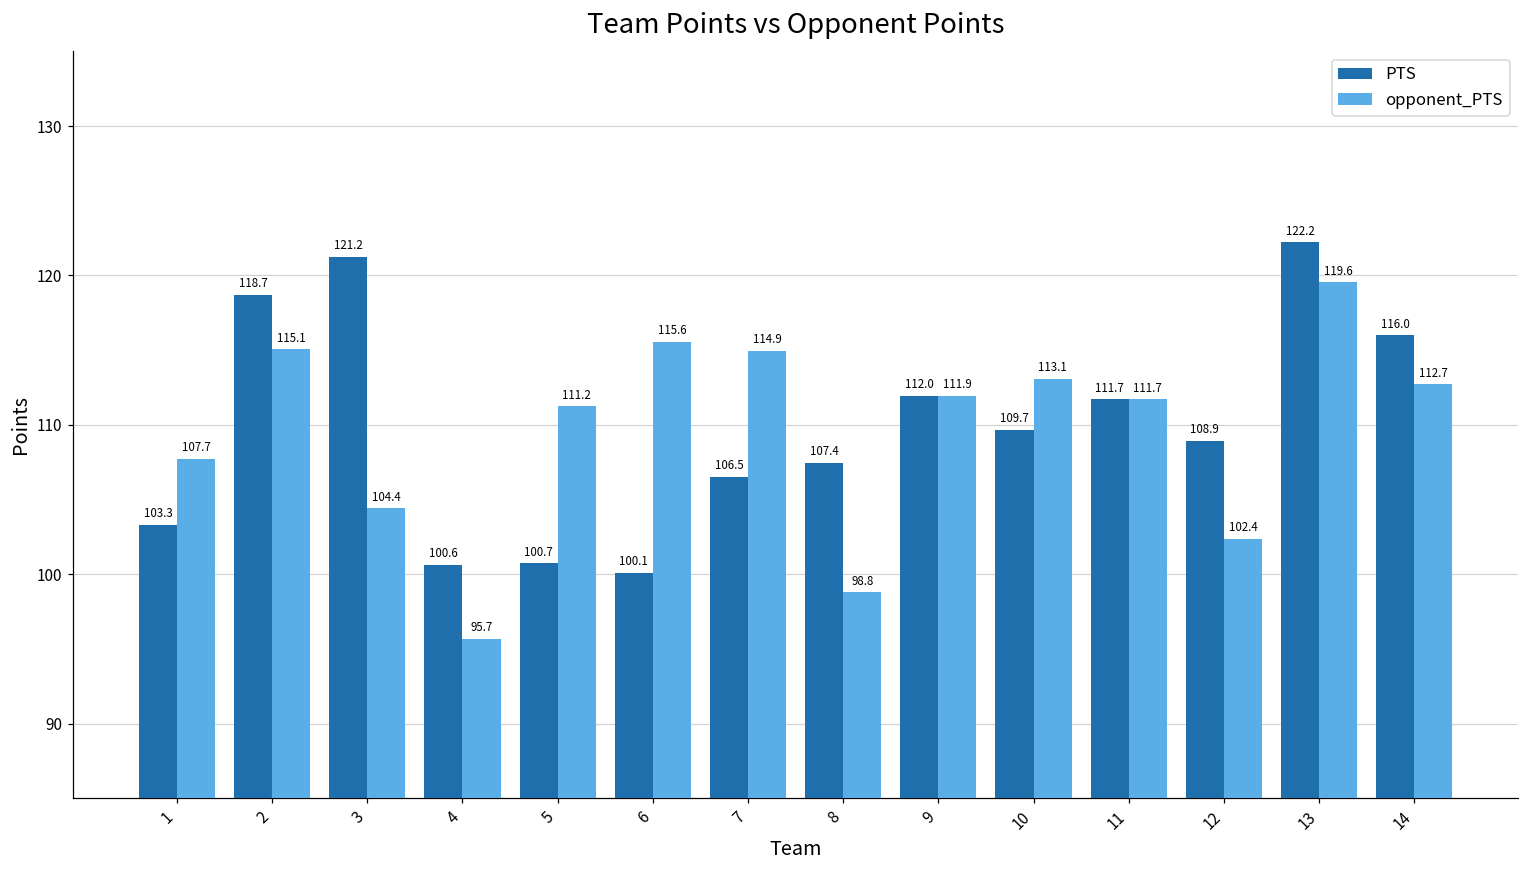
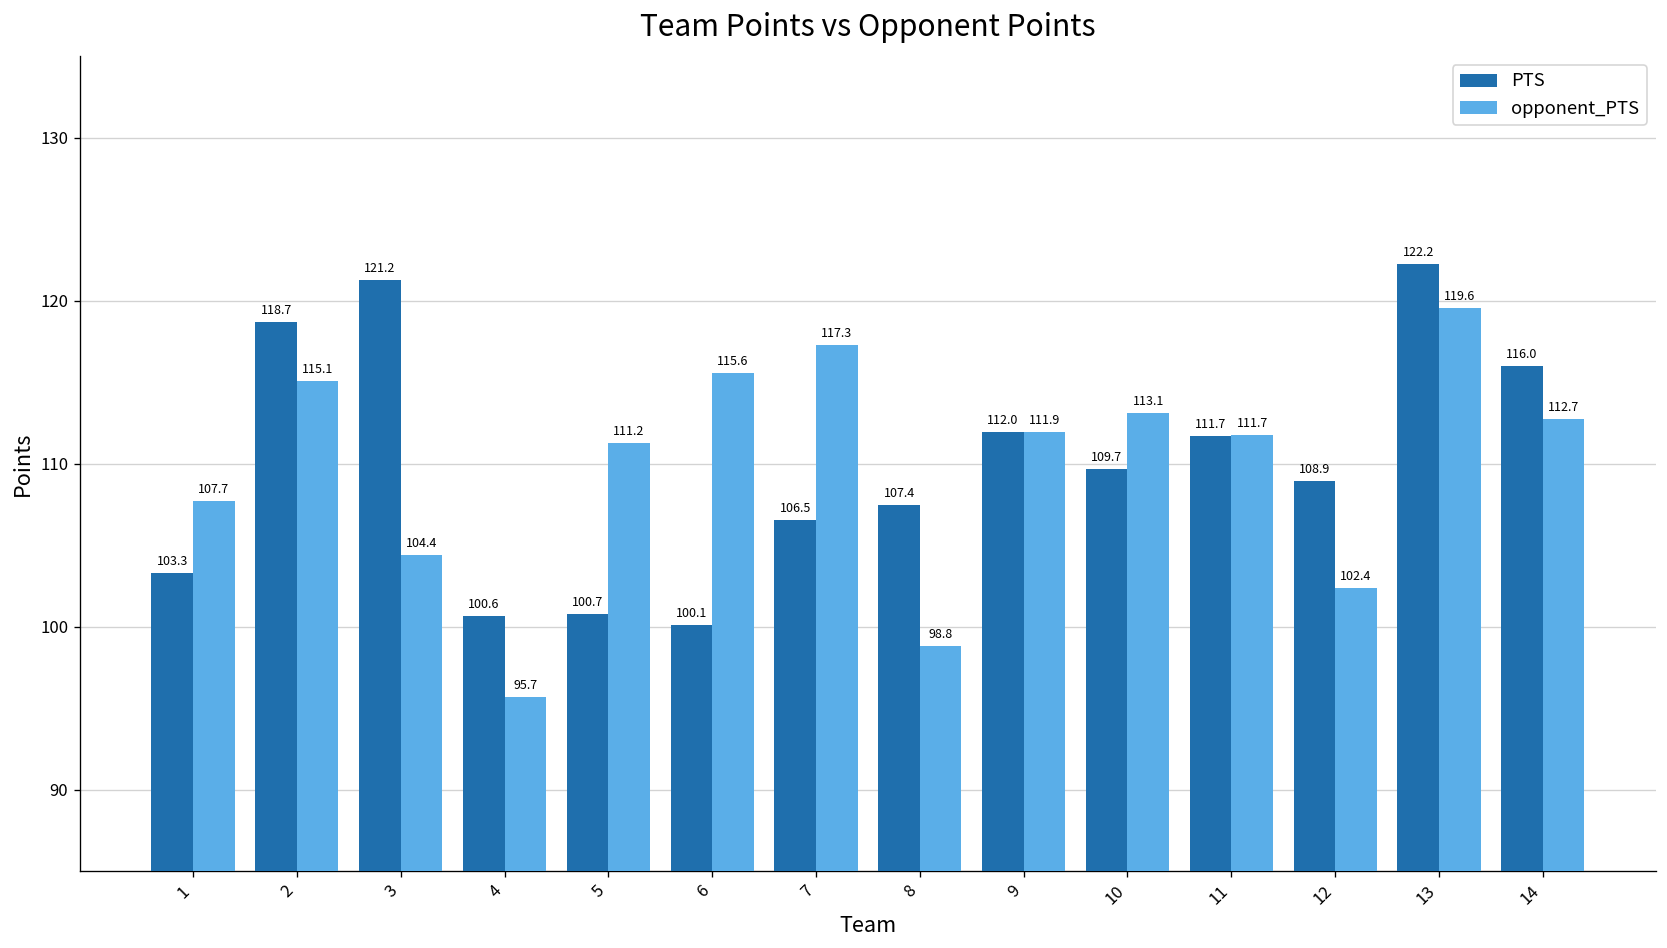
opponent_PTS, 7: 114.9 -> 117.3
